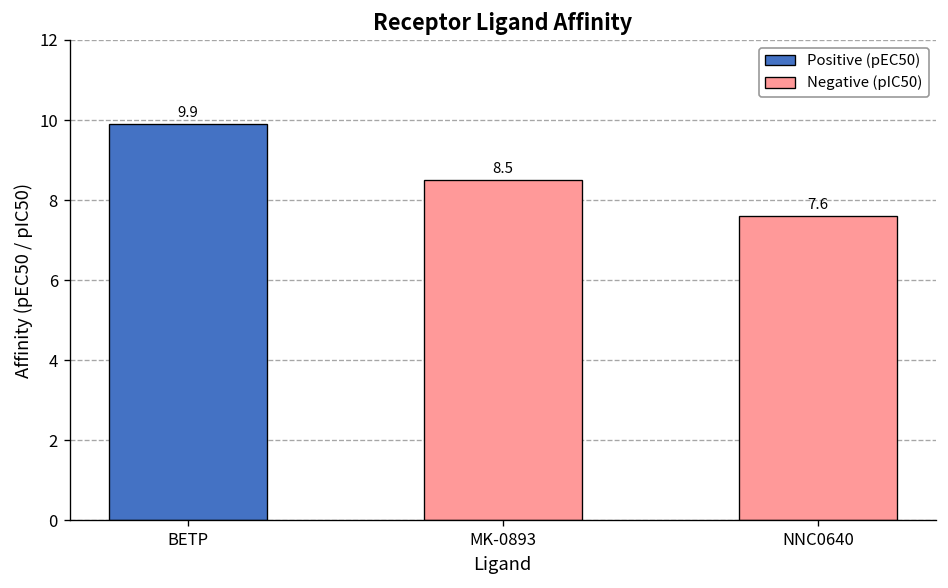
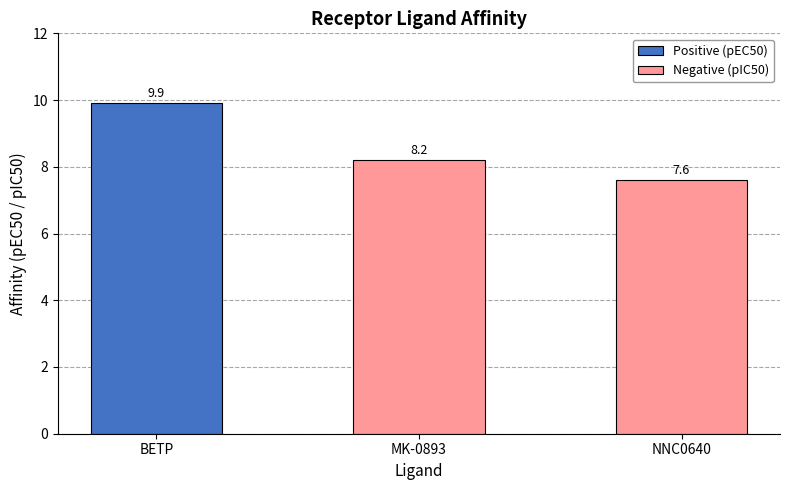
Negative (pIC50), MK-0893: 8.5 -> 8.2
